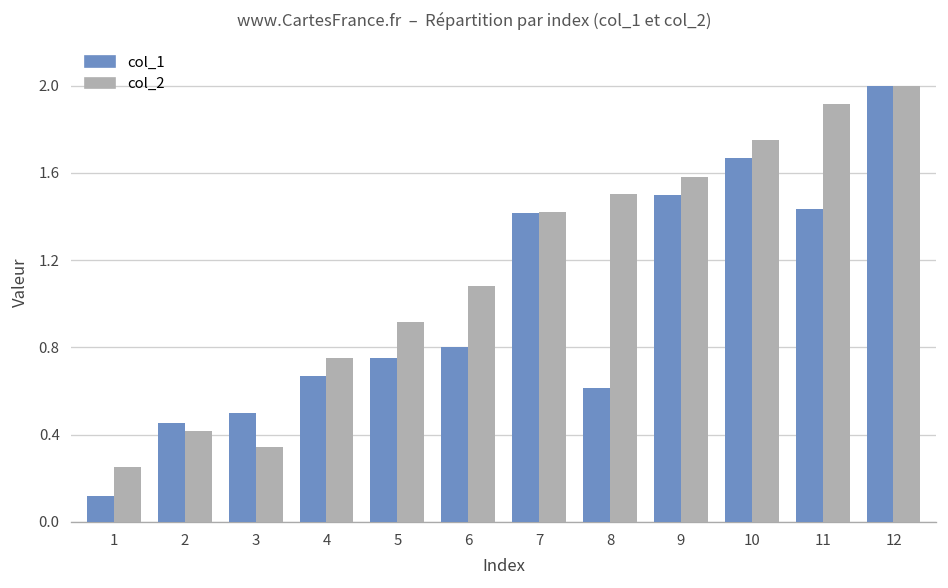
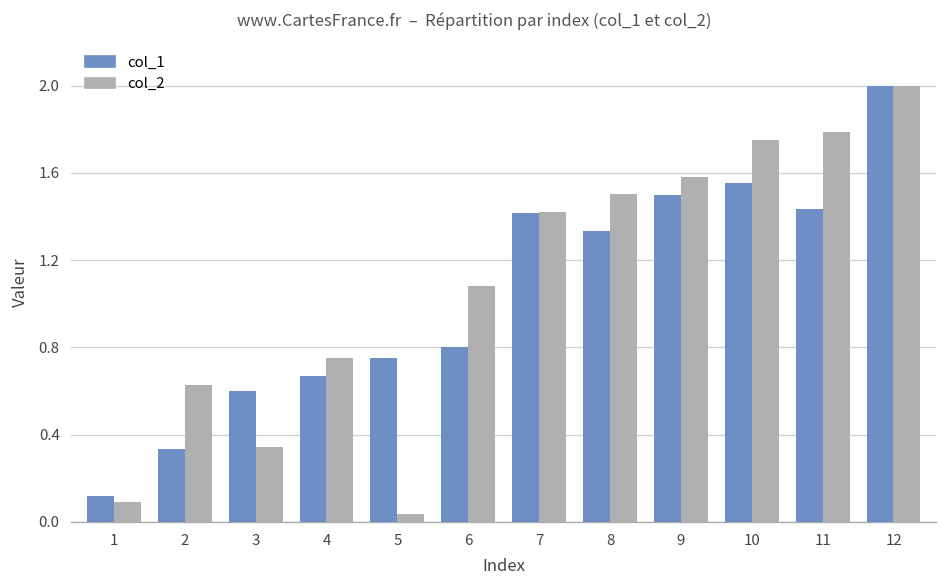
col_2, 1: 0.25 -> 0.09
col_1, 2: 0.45 -> 0.33
col_2, 2: 0.42 -> 0.63
col_1, 3: 0.5 -> 0.6
col_2, 5: 0.92 -> 0.04
col_1, 8: 0.61 -> 1.33
col_1, 10: 1.67 -> 1.55
col_2, 11: 1.92 -> 1.79
